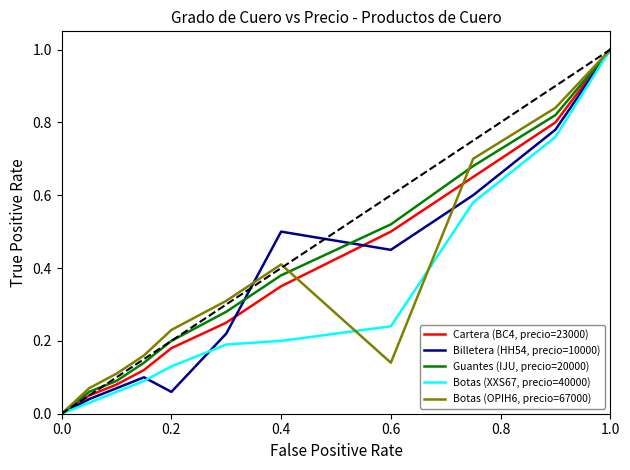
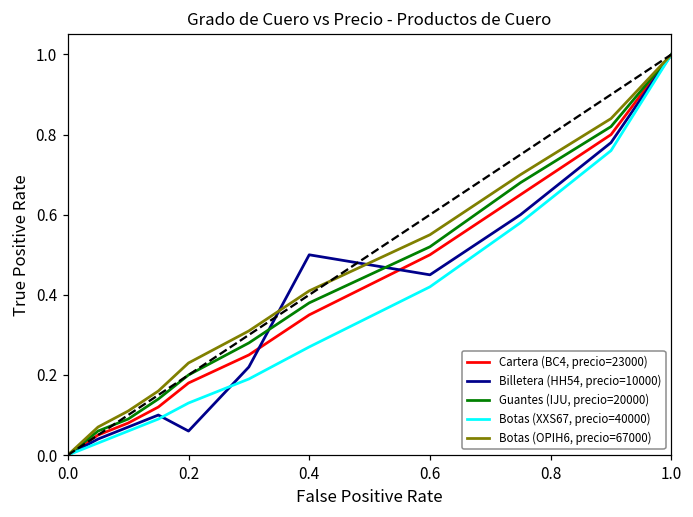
Botas (XXS67, precio=40000), 0.4: 0.20 -> 0.27
Botas (XXS67, precio=40000), 0.6: 0.24 -> 0.42
Botas (OPIH6, precio=67000), 0.6: 0.14 -> 0.55
